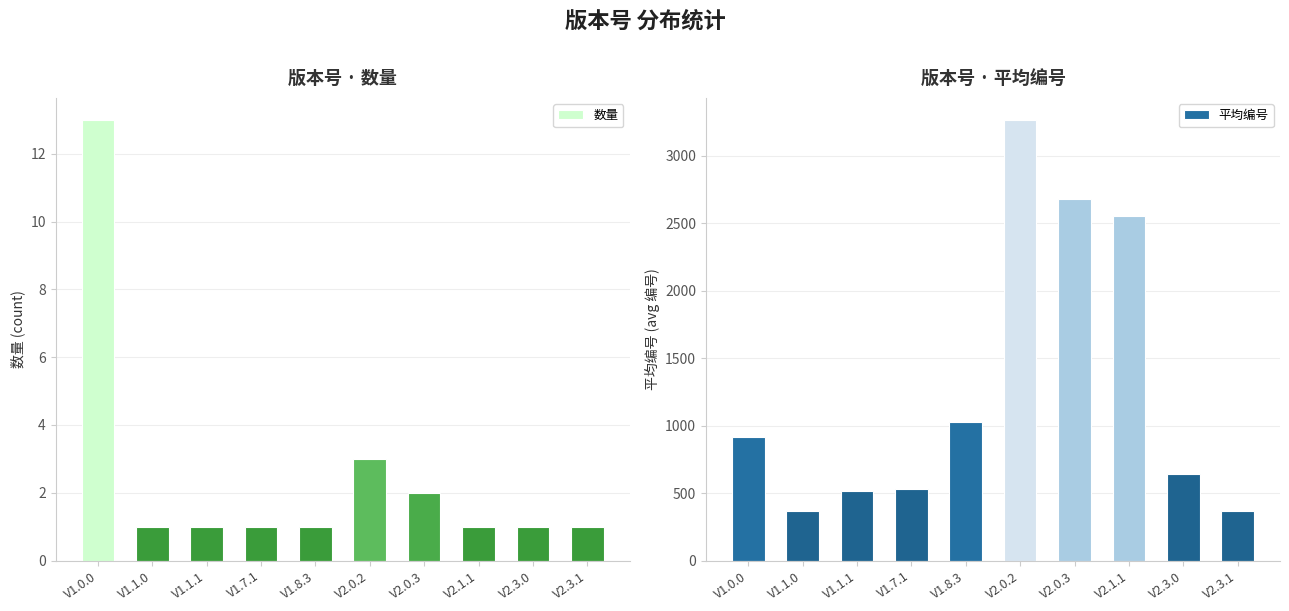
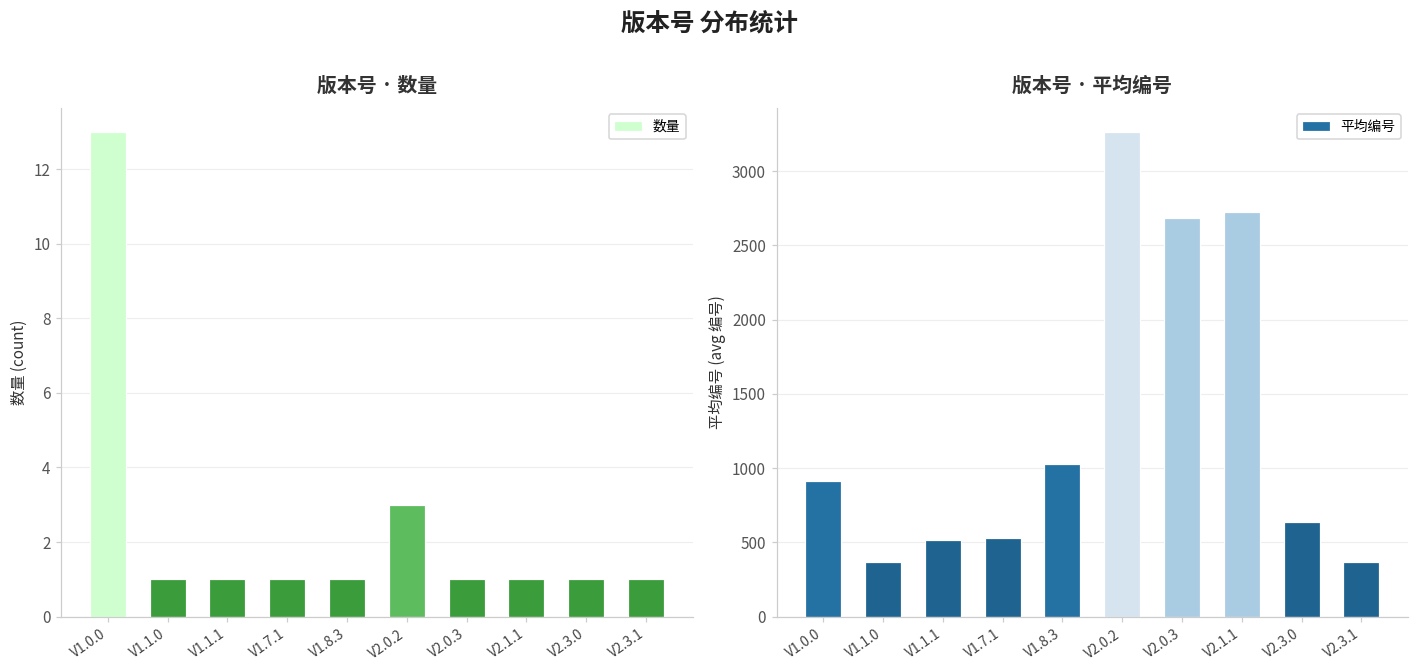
版本号 · 数量, V2.0.3: 2 -> 1
版本号 · 平均编号, V2.1.1: 2550 -> 2730
